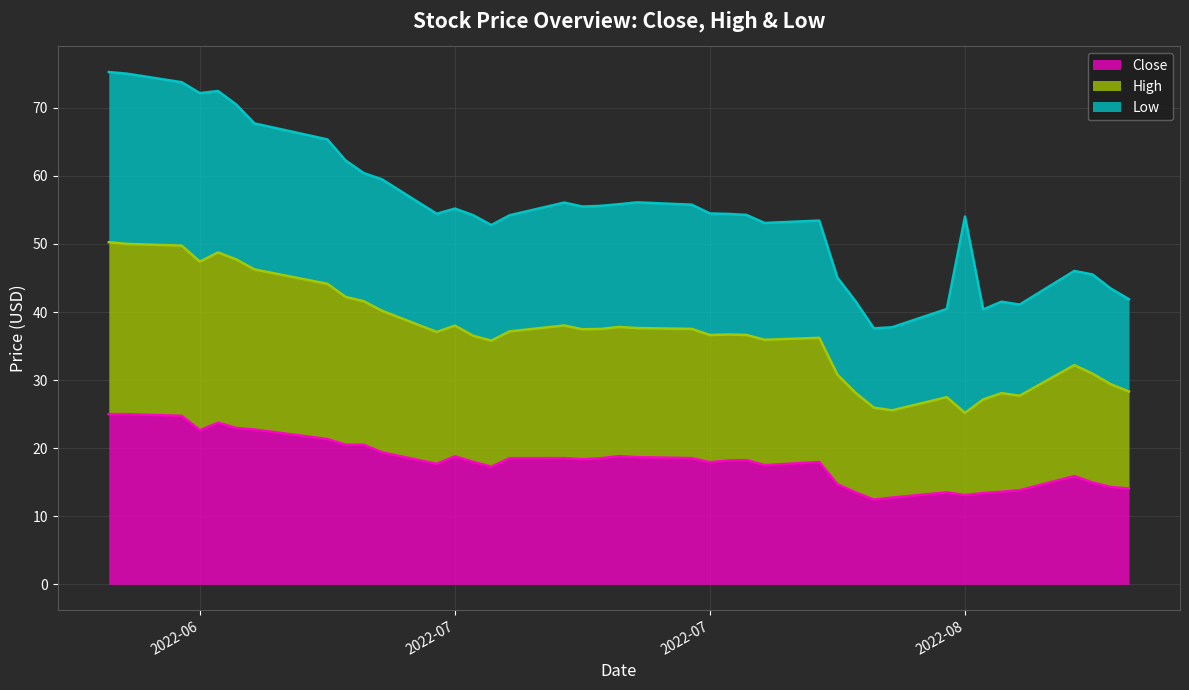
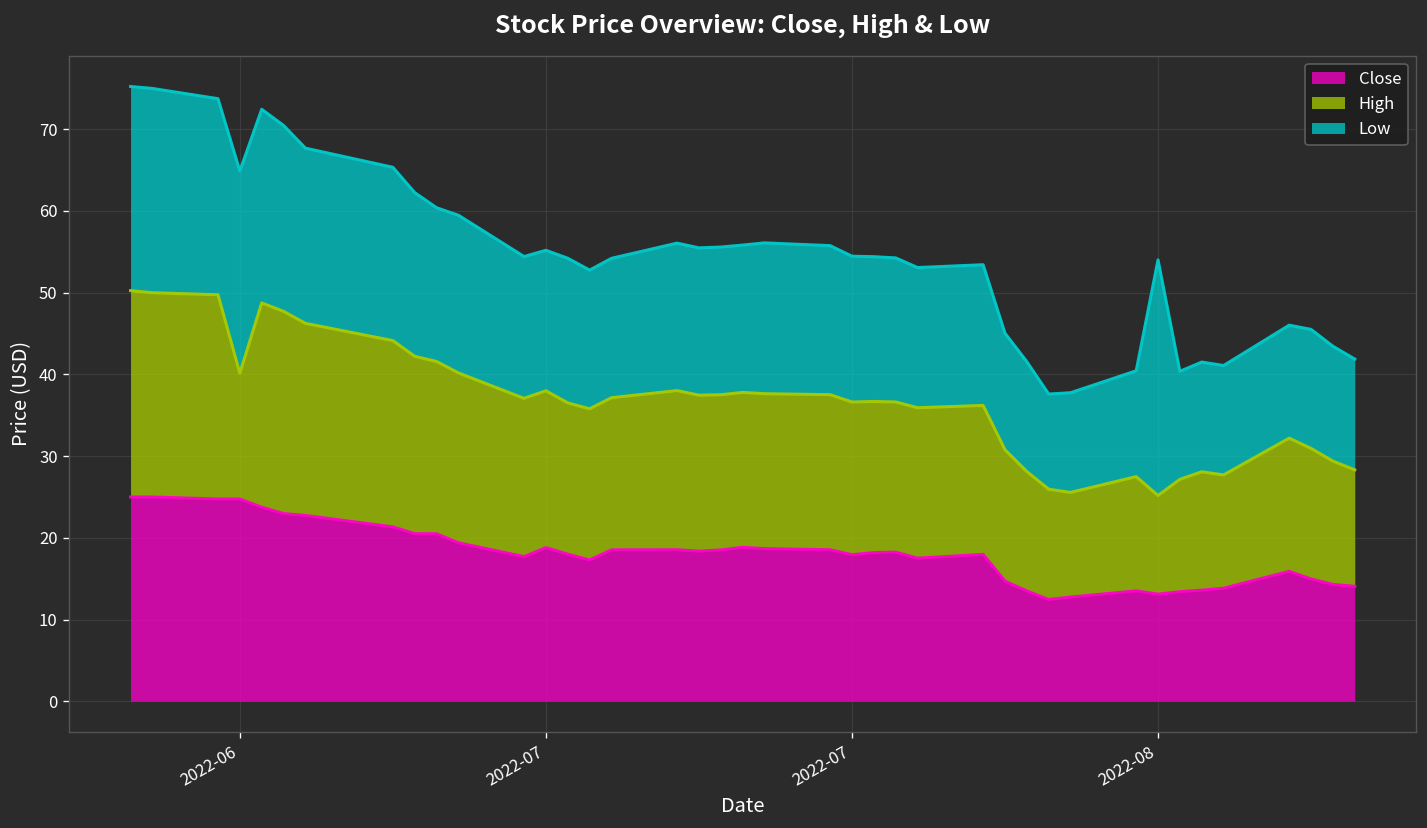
Close, 2022-06: 23 -> 25
High, 2022-06: 25 -> 15
